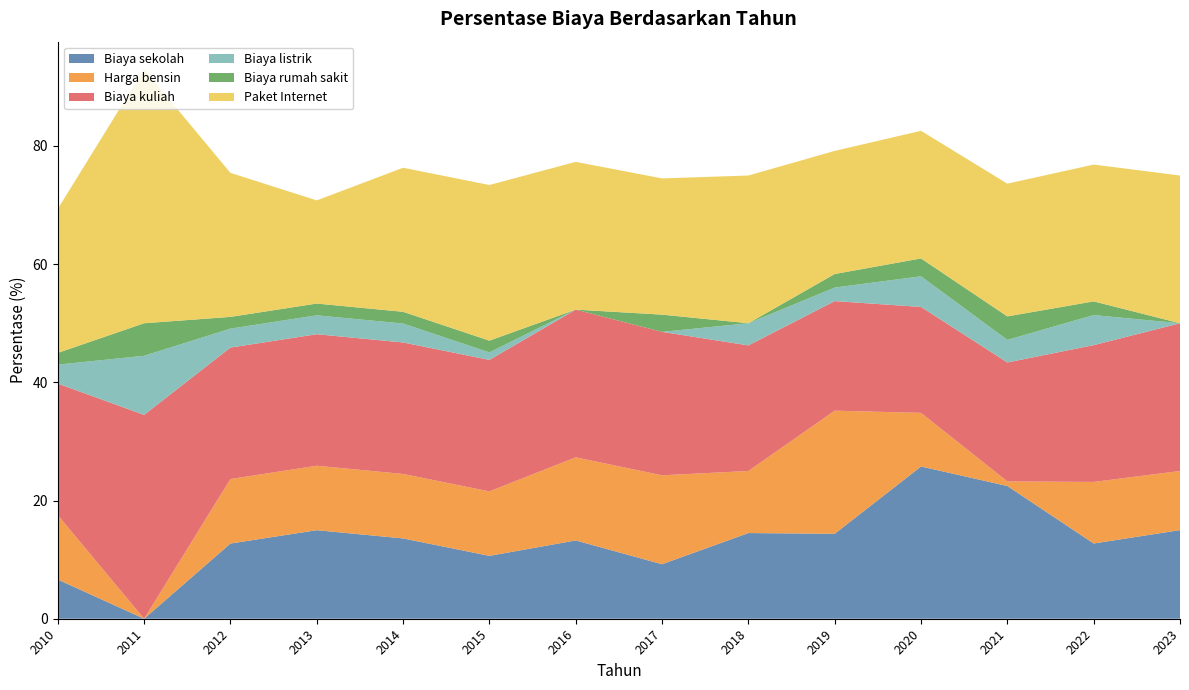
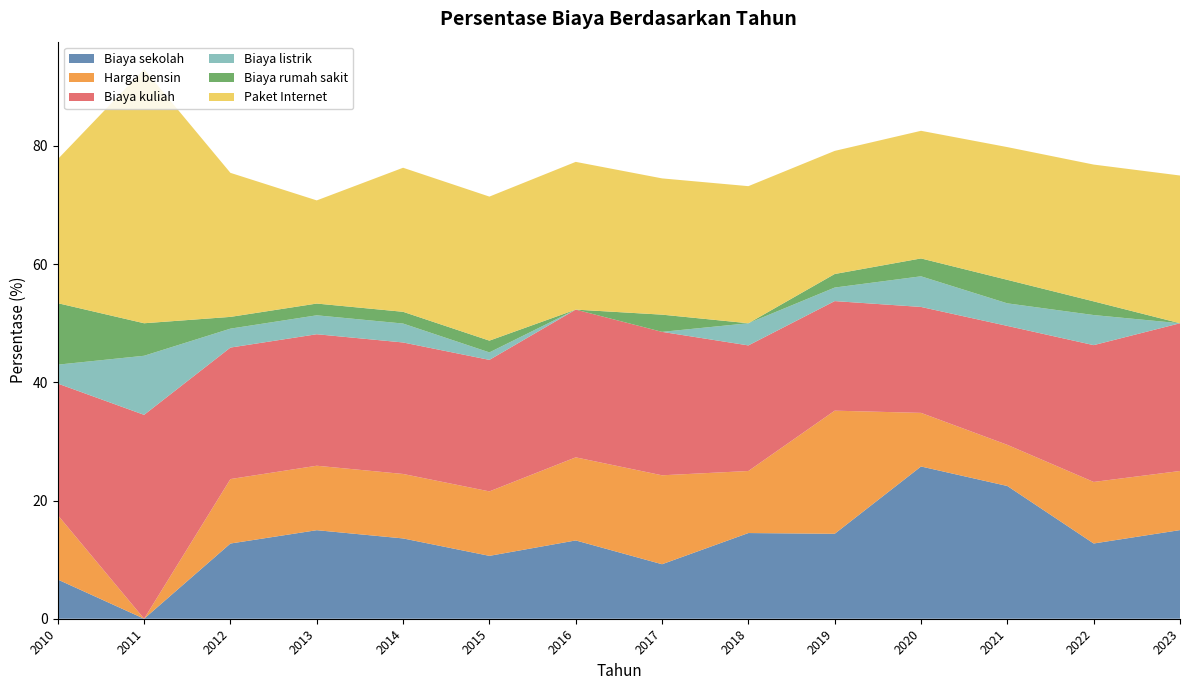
Biaya rumah sakit, 2010: 2 -> 10
Paket Internet, 2015: 26 -> 24
Paket Internet, 2018: 25 -> 23
Harga bensin, 2021: 1 -> 7
